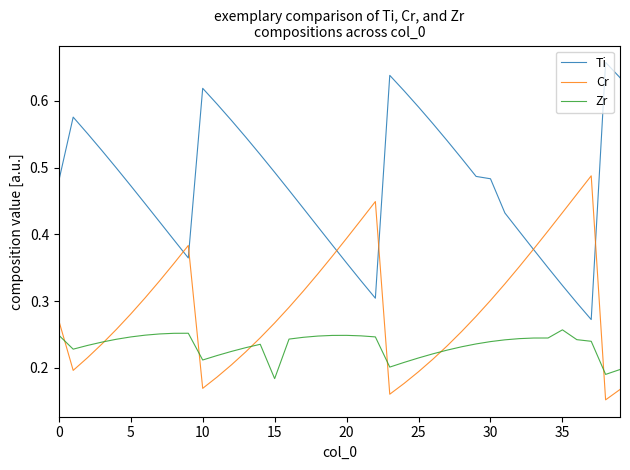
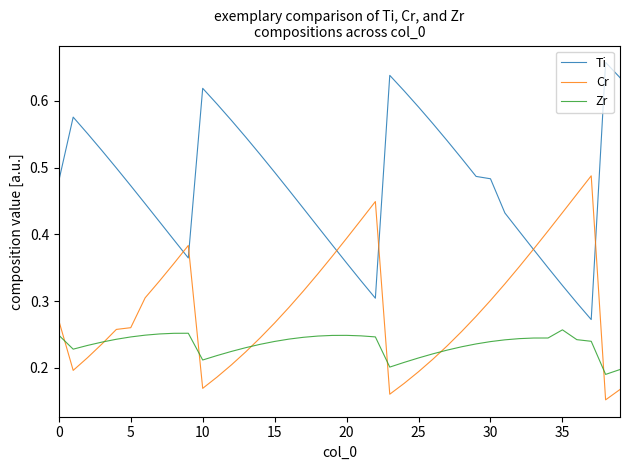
Cr, 5: 0.28 -> 0.26
Zr, 15: 0.18 -> 0.24
